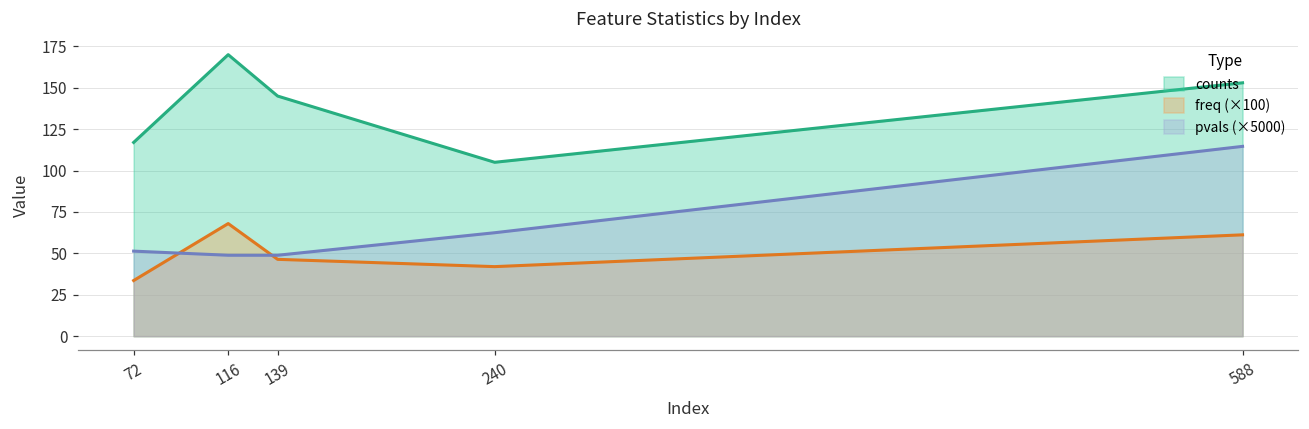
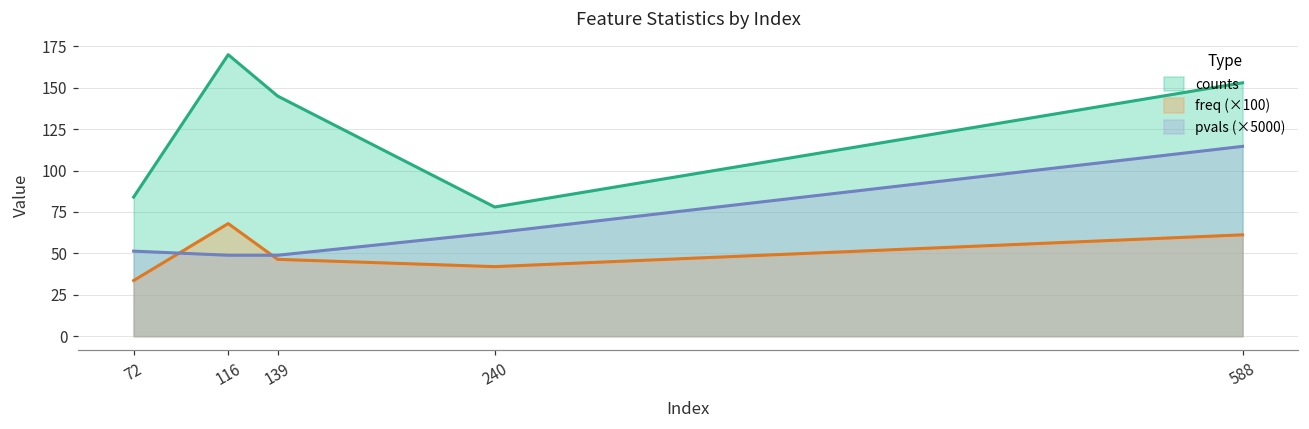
counts, 72: 117 -> 84
counts, 240: 105 -> 78
